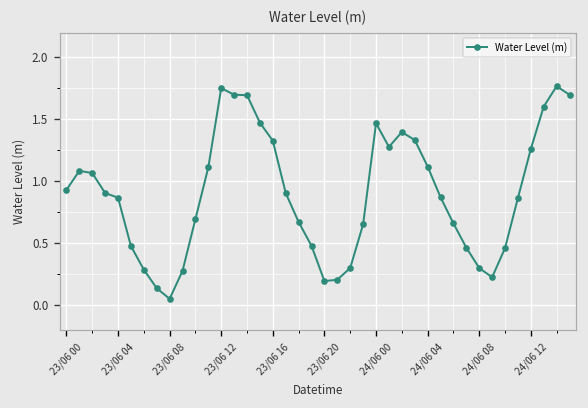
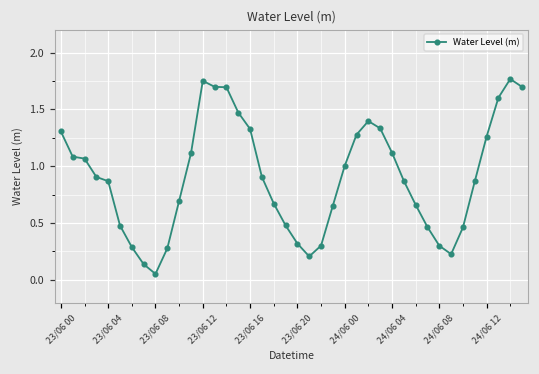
23/06 00: 0.93 -> 1.31
23/06 20: 0.19 -> 0.32
24/06 00: 1.47 -> 1.00
